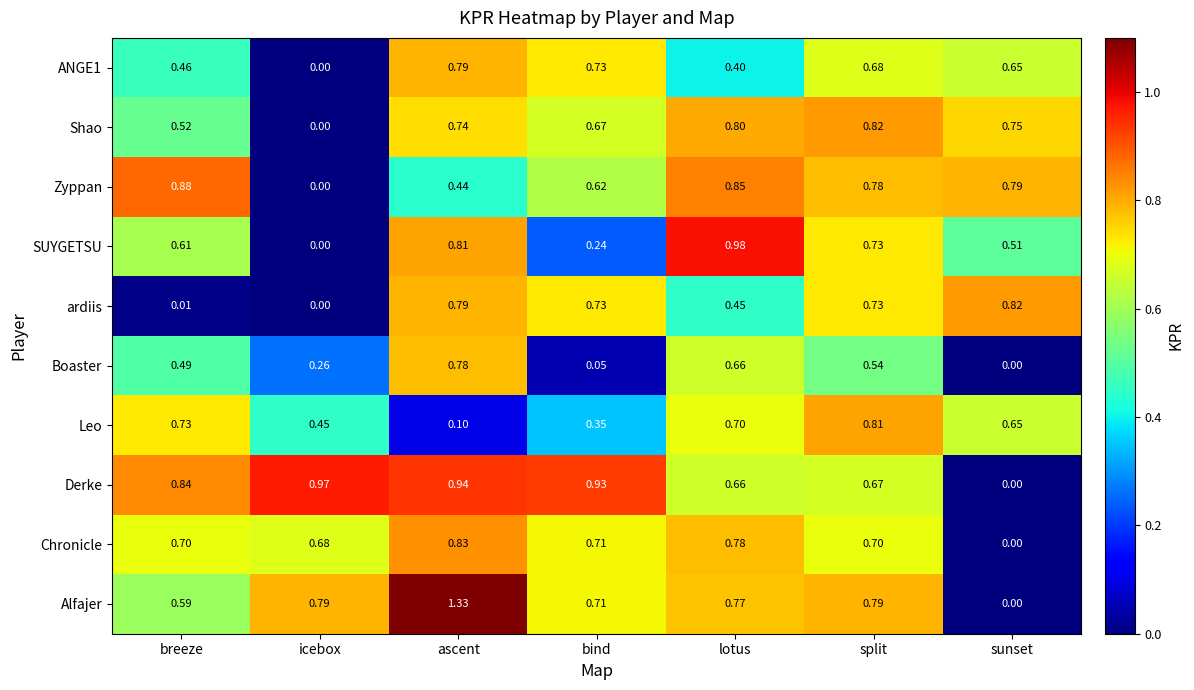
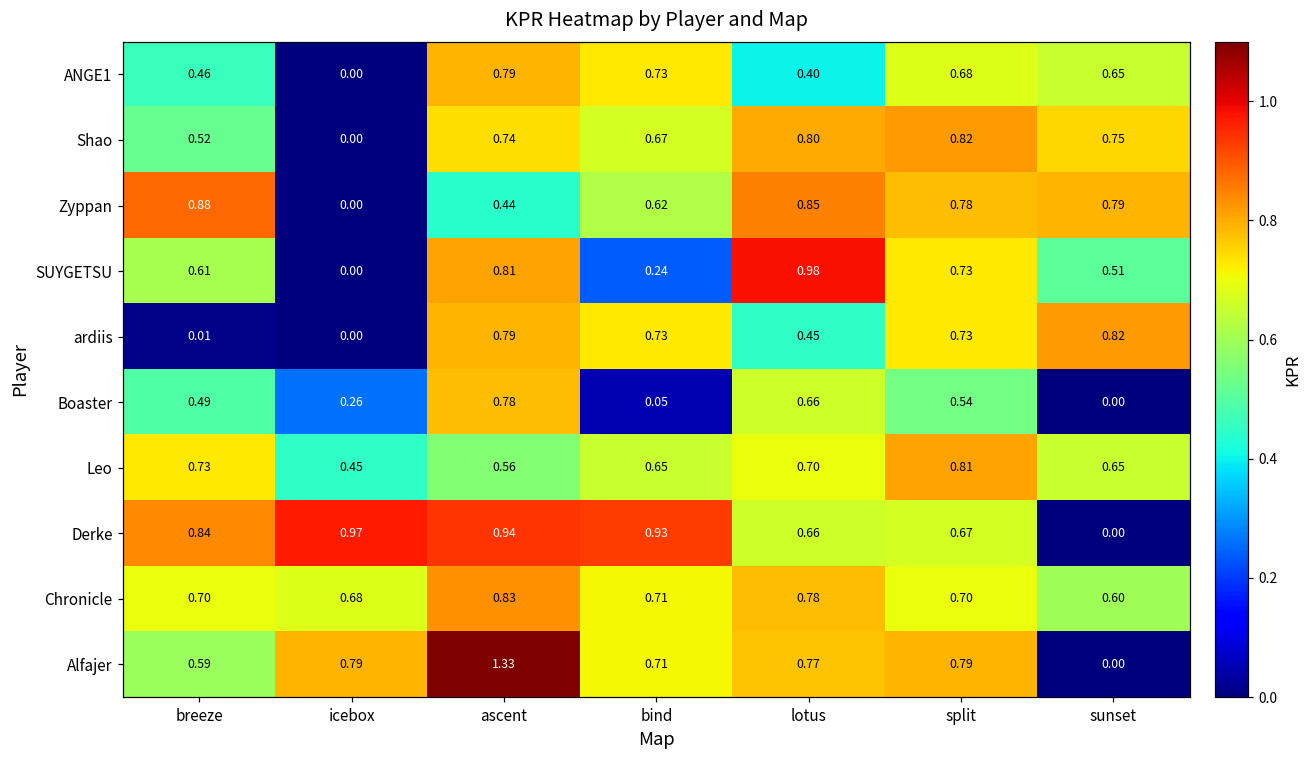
Leo, ascent: 0.10 -> 0.56
Leo, bind: 0.35 -> 0.65
Chronicle, sunset: 0.00 -> 0.60
